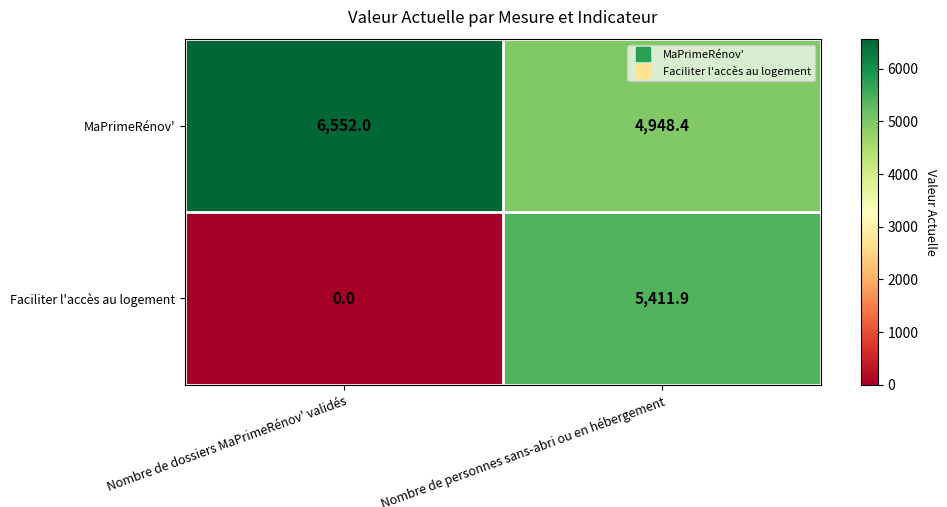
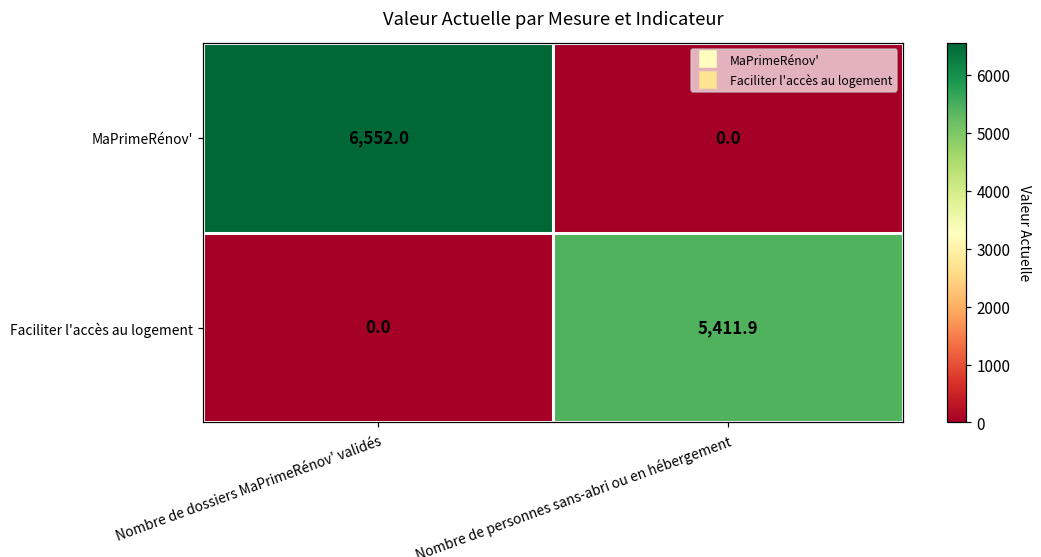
MaPrimeRénov', Nombre de personnes sans-abri ou en hébergement: 4,948.4 -> 0.0
